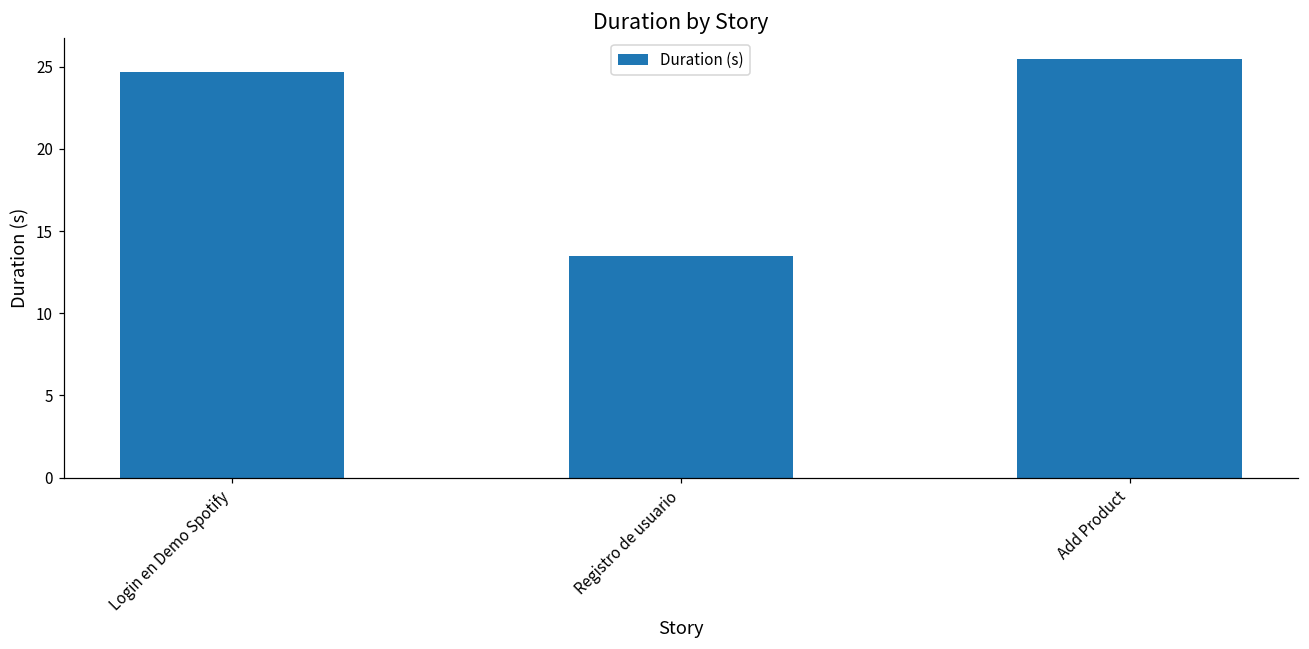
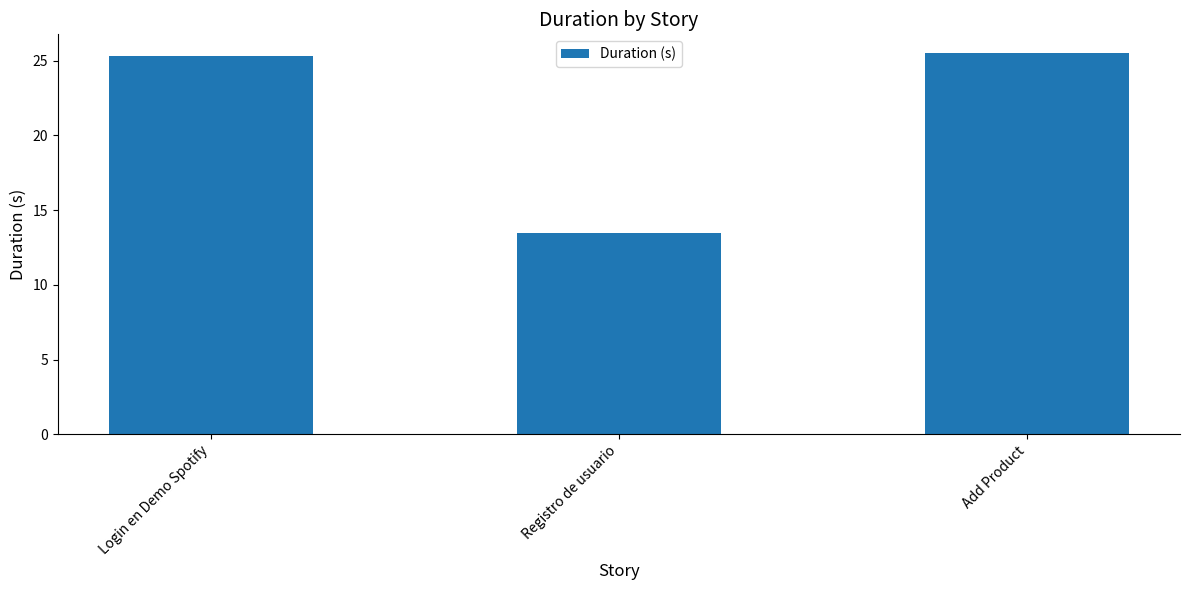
Login en Demo Spotify: 24.7 -> 25.3
